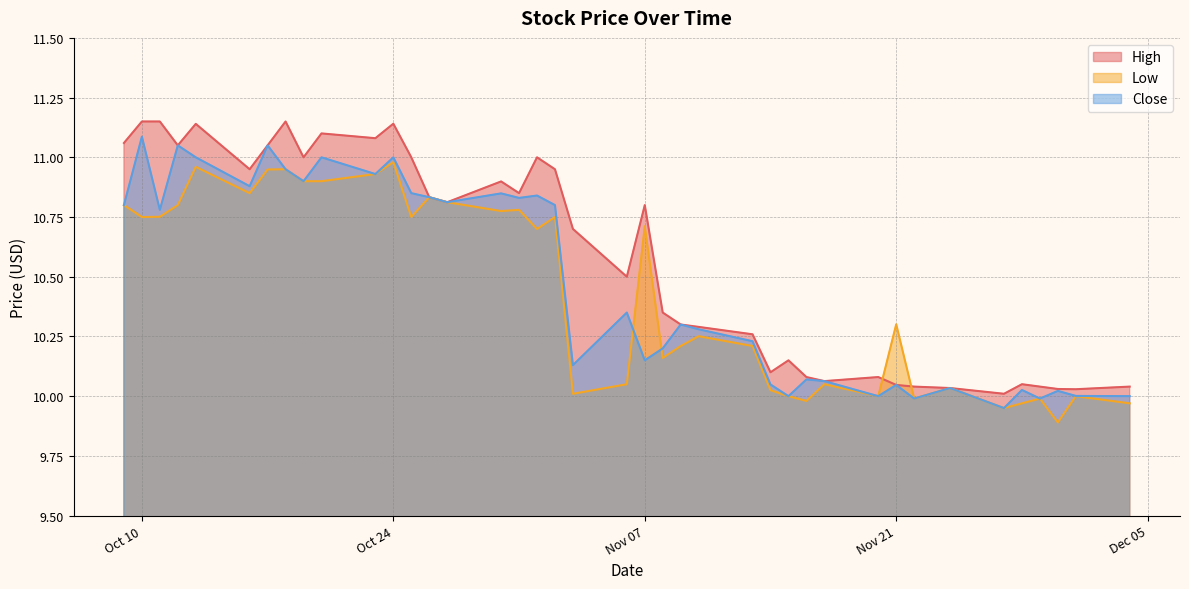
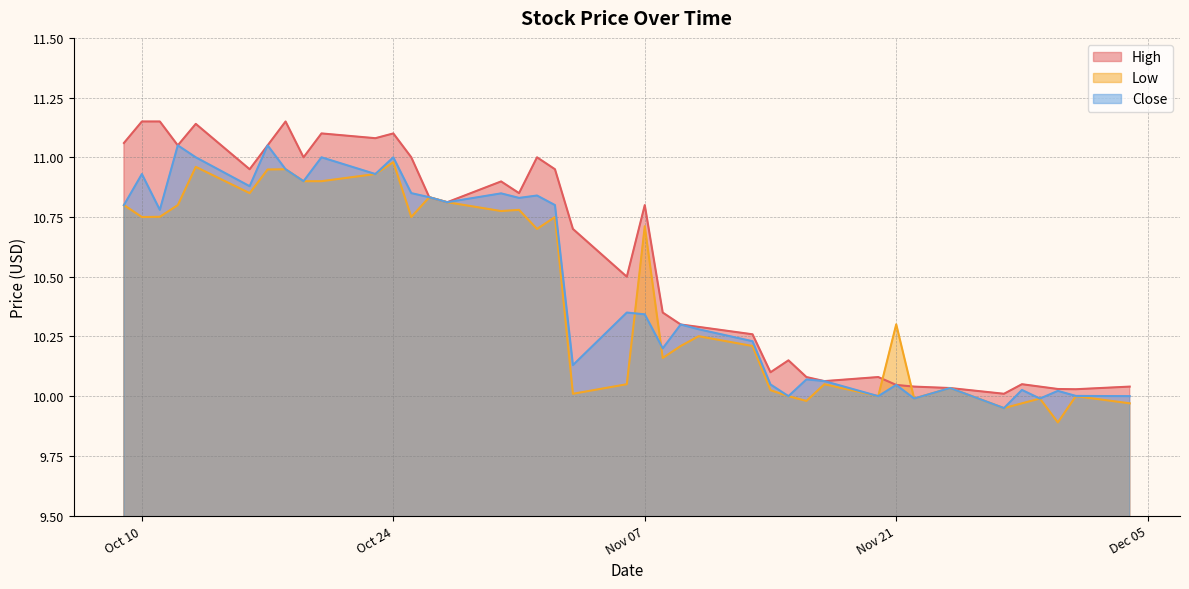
Close, Oct 10: 11.09 -> 10.93
High, Oct 24: 11.14 -> 11.10
Close, Nov 07: 10.15 -> 10.34
